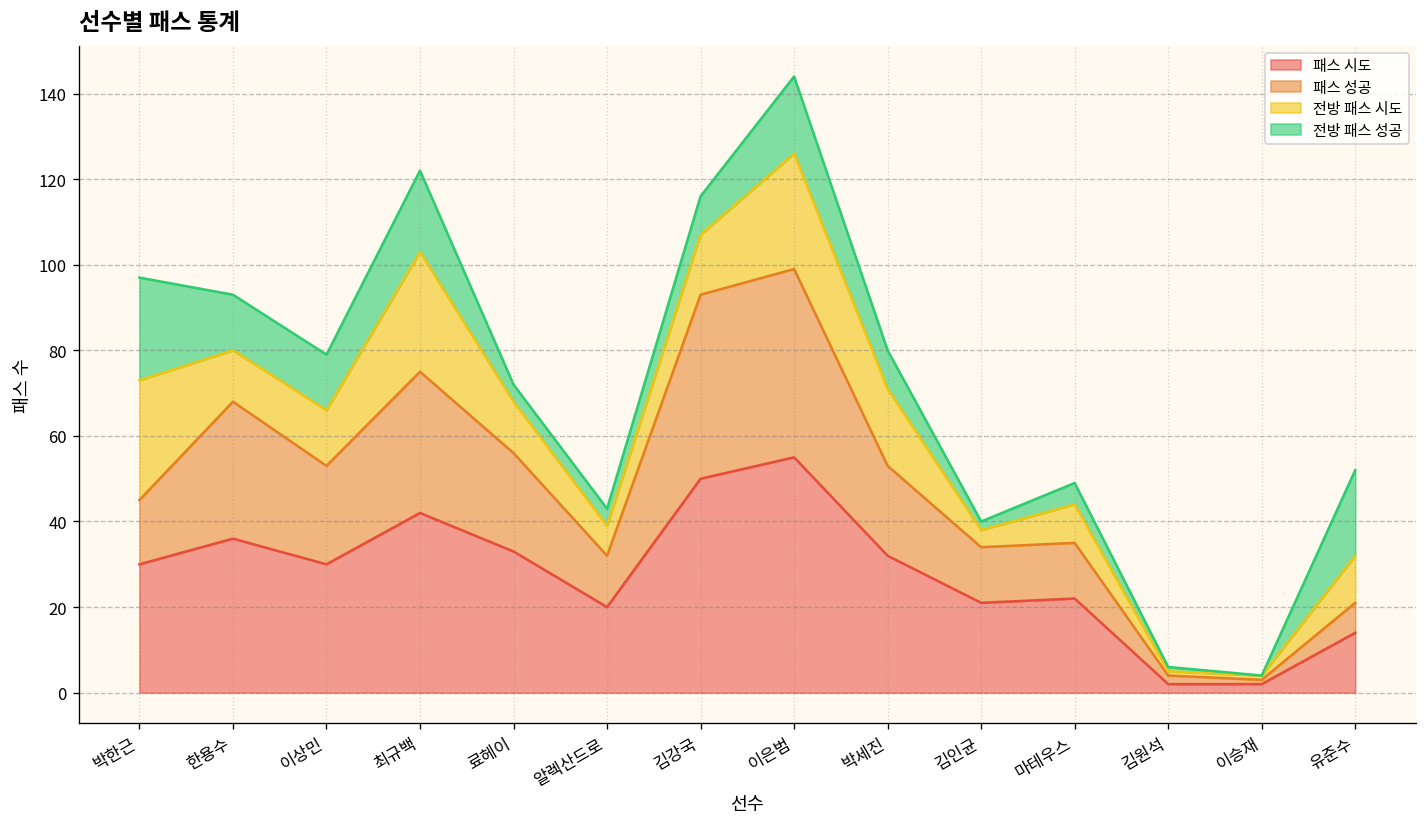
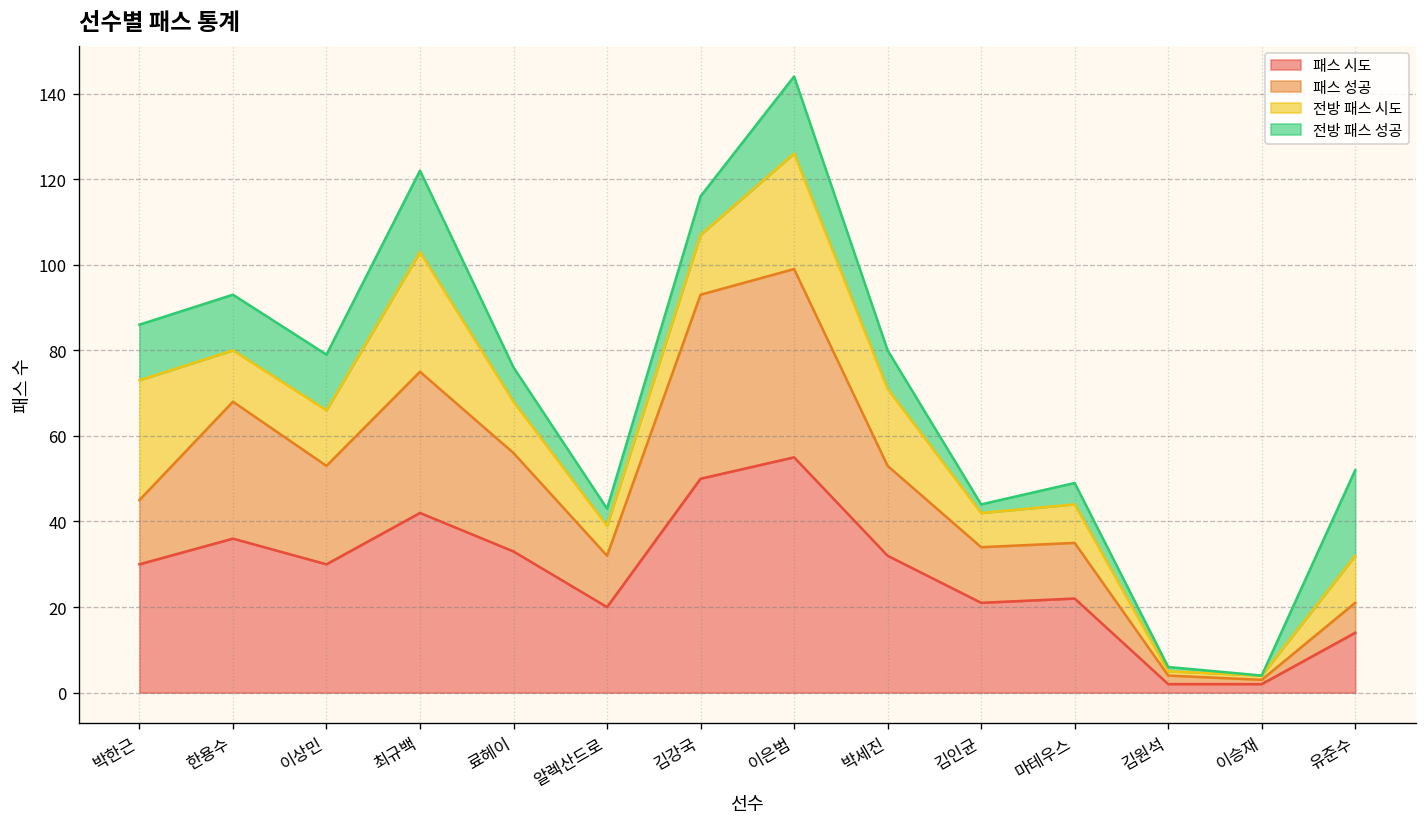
전방 패스 성공, 박한근: 24 -> 13
전방 패스 성공, 료헤이: 4 -> 8
전방 패스 시도, 김인균: 4 -> 8
